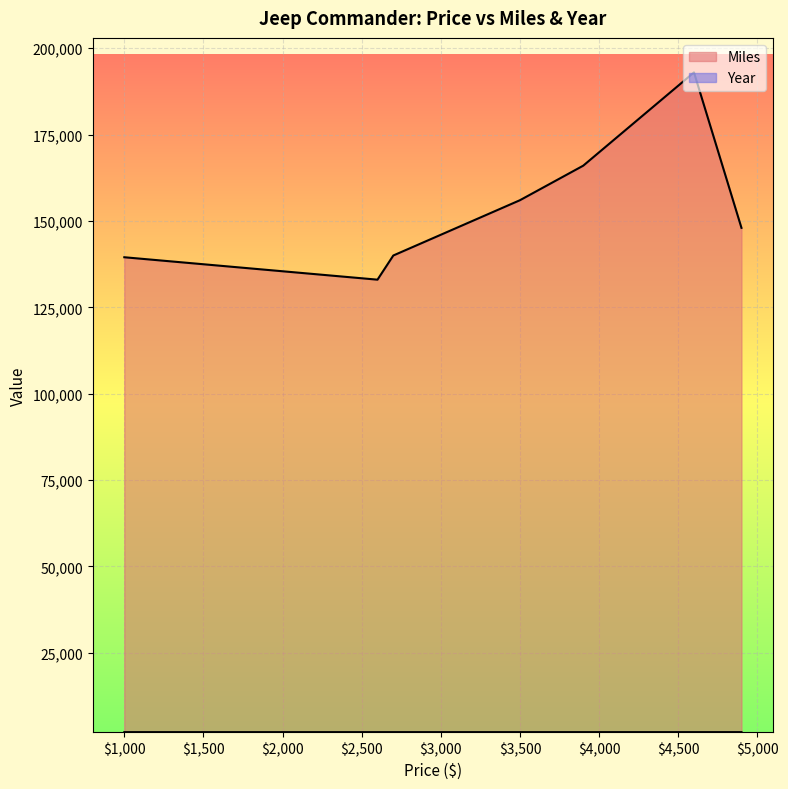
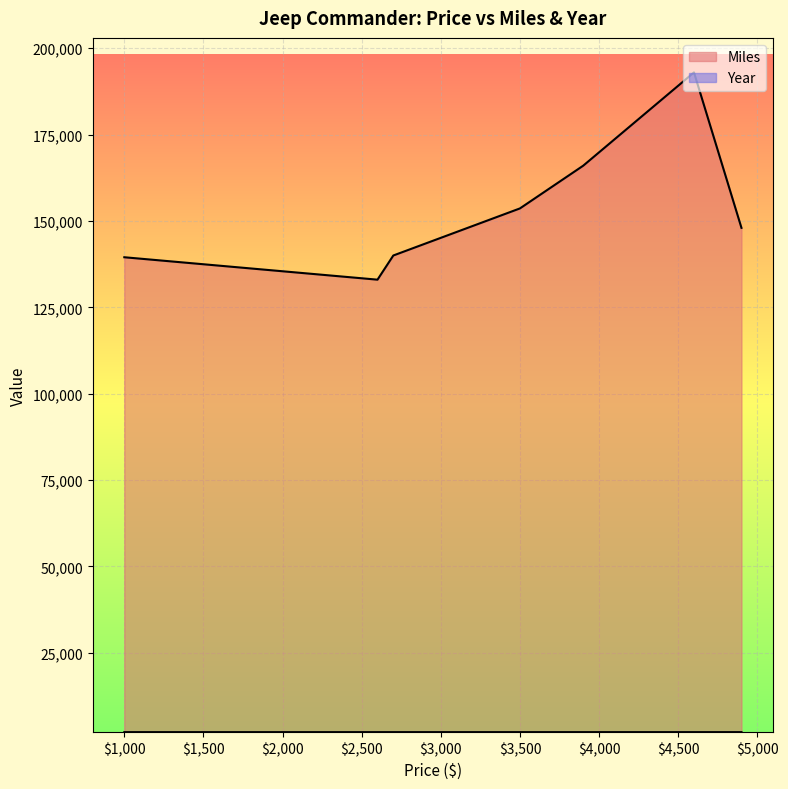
Miles, $3,500: 156,000 -> 154,000
